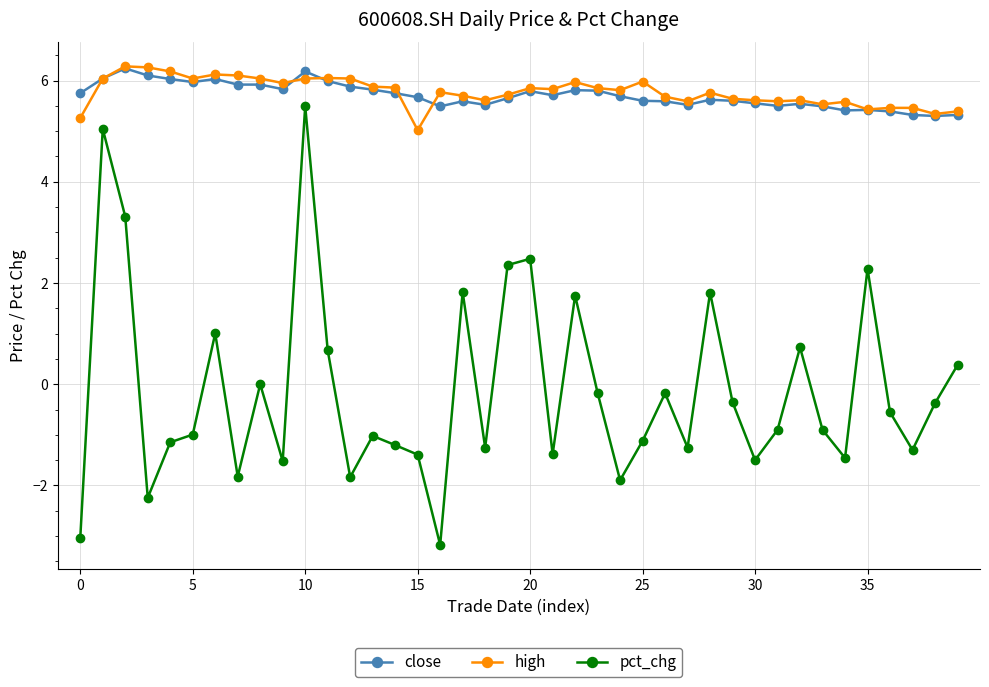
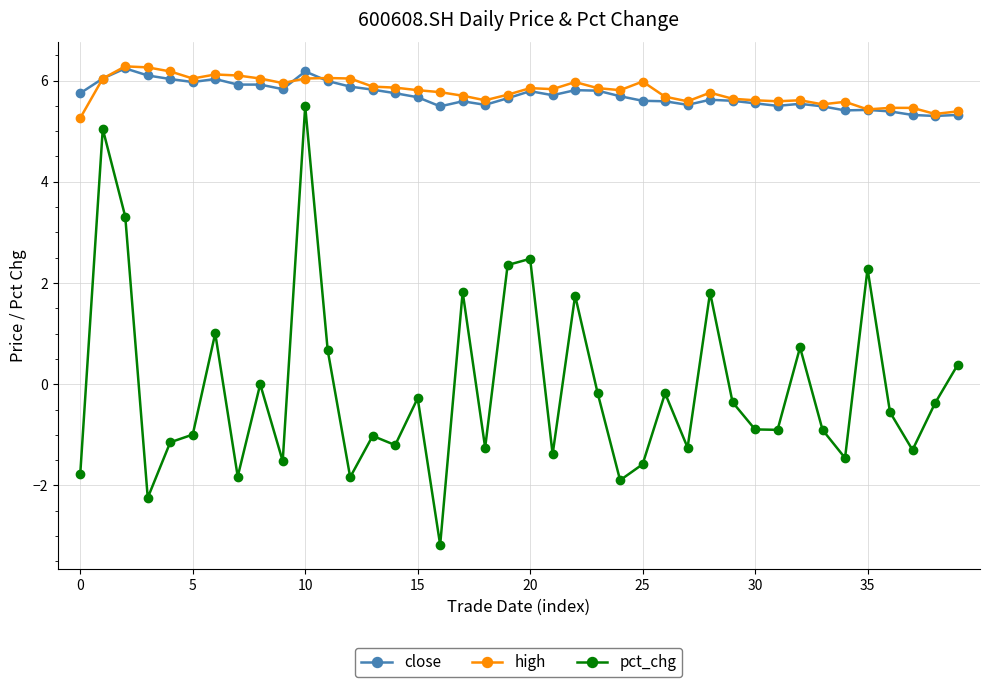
pct_chg, 0: -3.0 -> -1.8
high, 15: 5.0 -> 5.8
pct_chg, 15: -1.4 -> -0.3
pct_chg, 25: -1.1 -> -1.6
pct_chg, 30: -1.5 -> -0.9
